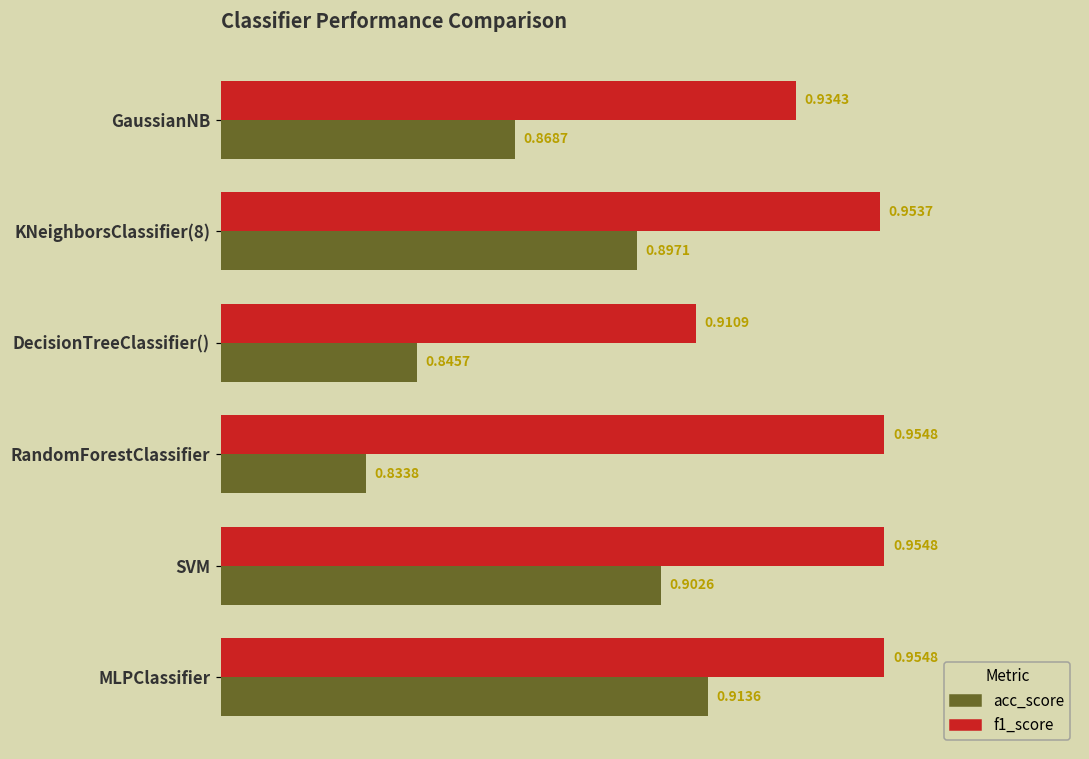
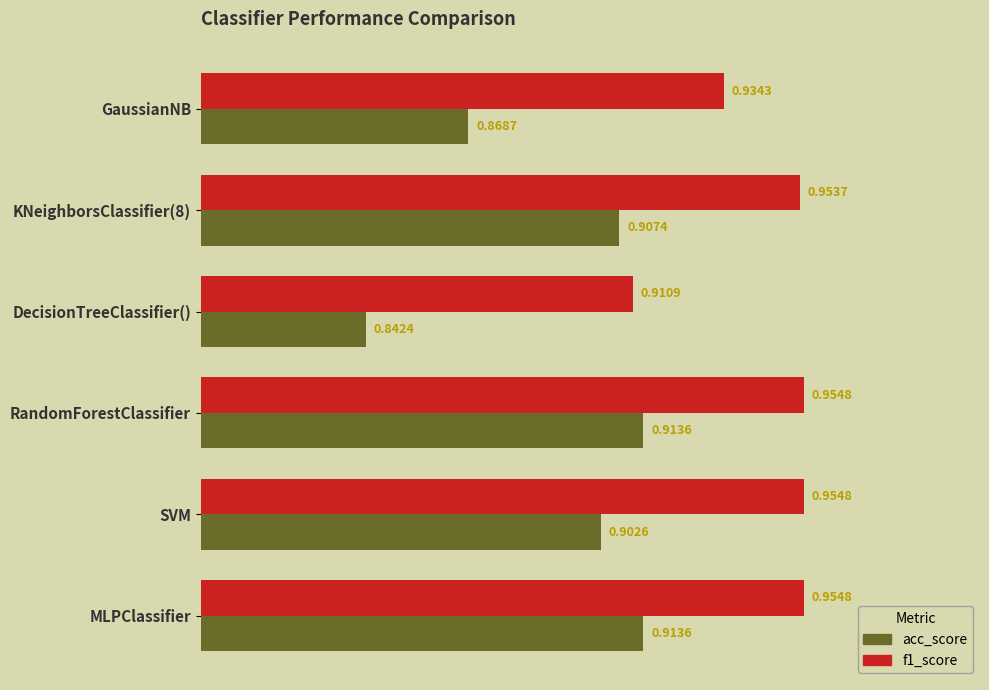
acc_score, KNeighborsClassifier(8): 0.8971 -> 0.9074
acc_score, DecisionTreeClassifier(): 0.8457 -> 0.8424
acc_score, RandomForestClassifier: 0.8338 -> 0.9136
